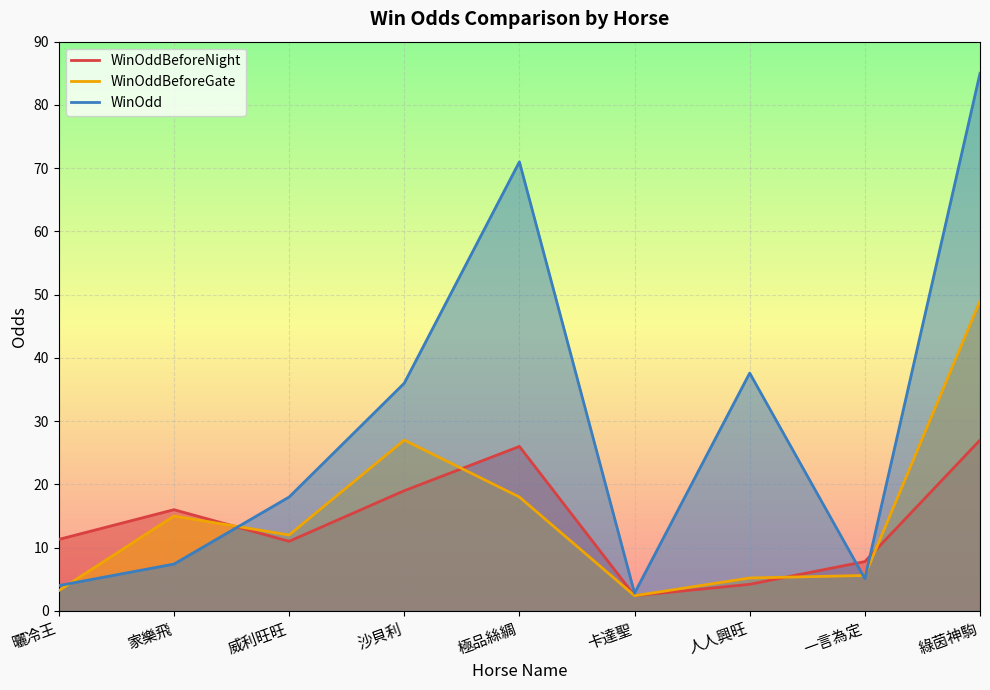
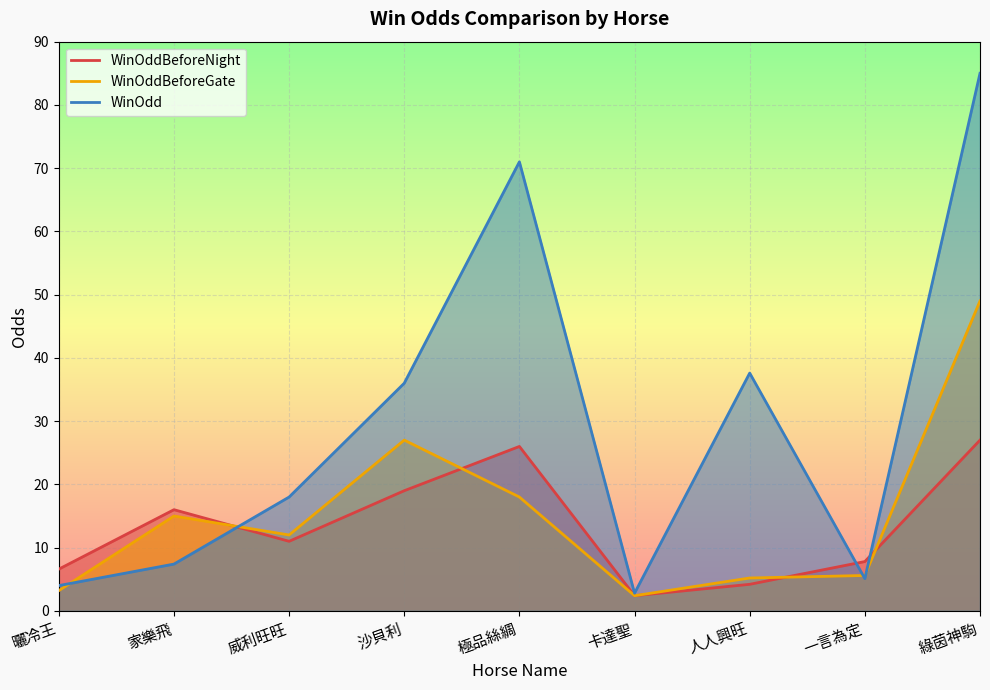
WinOddBeforeNight, 曬冷王: 11 -> 7
